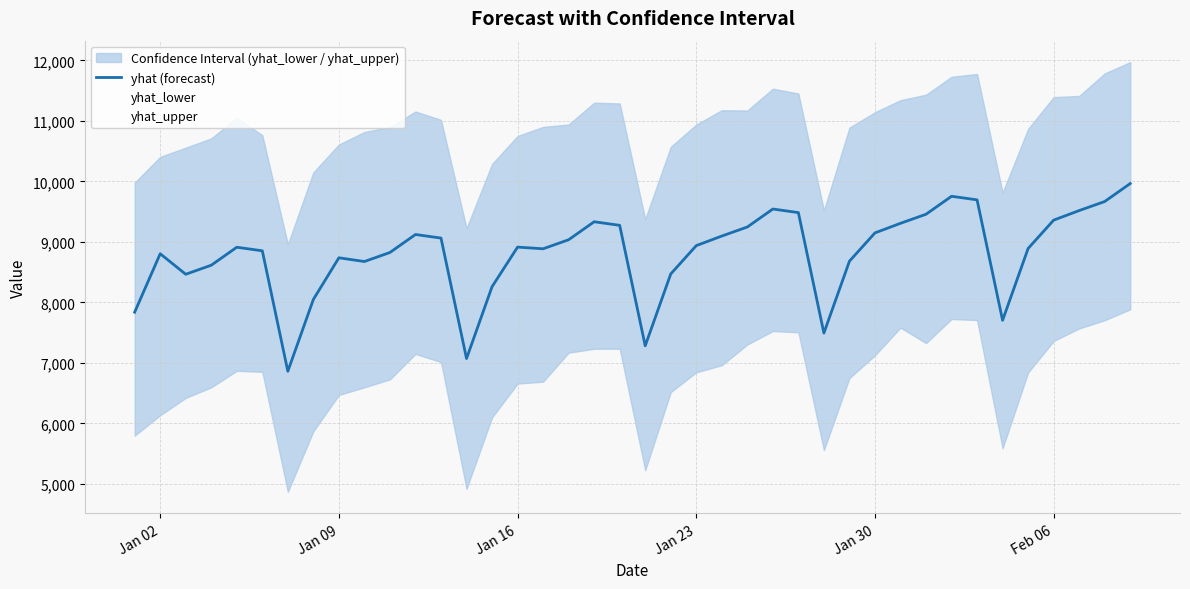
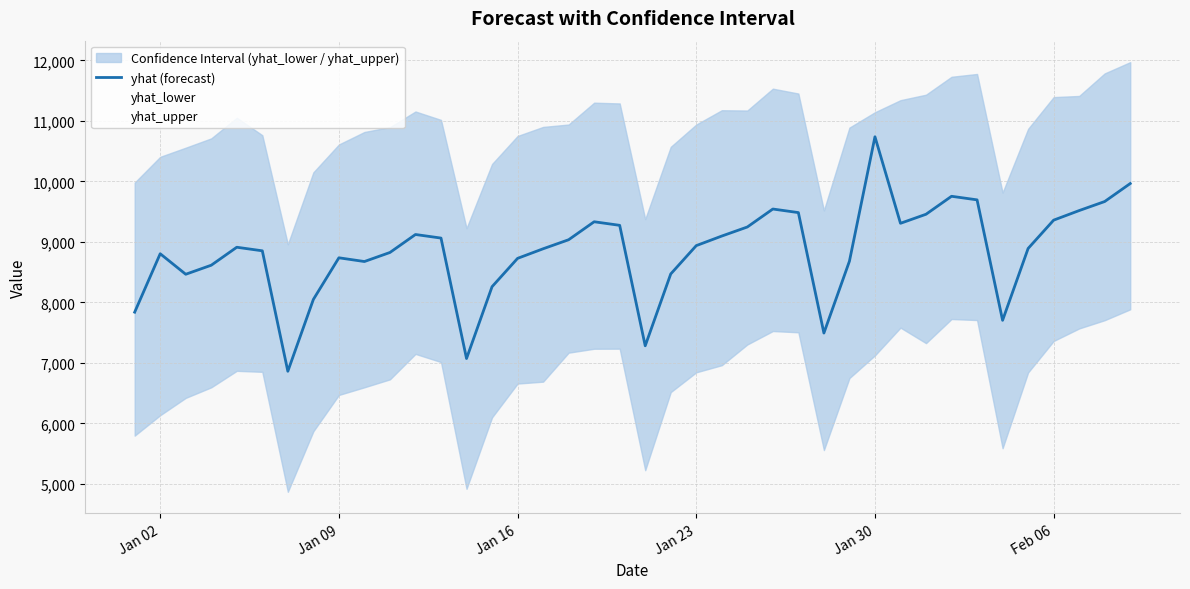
yhat (forecast), Jan 16: 8,900 -> 8,700
yhat (forecast), Jan 30: 9,100 -> 10,700
